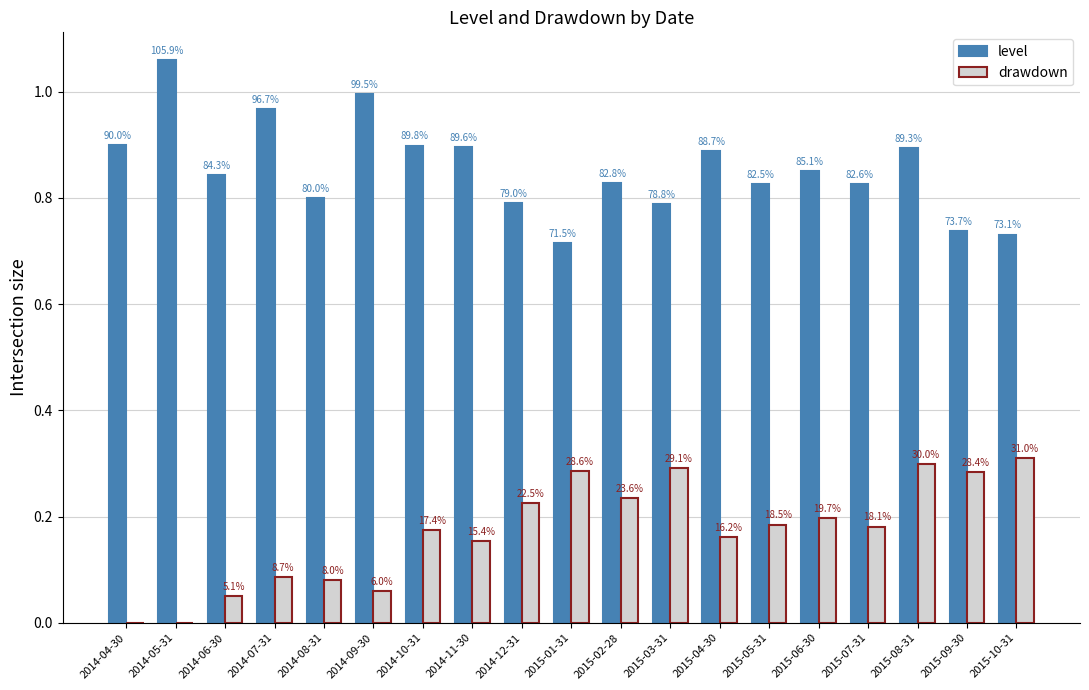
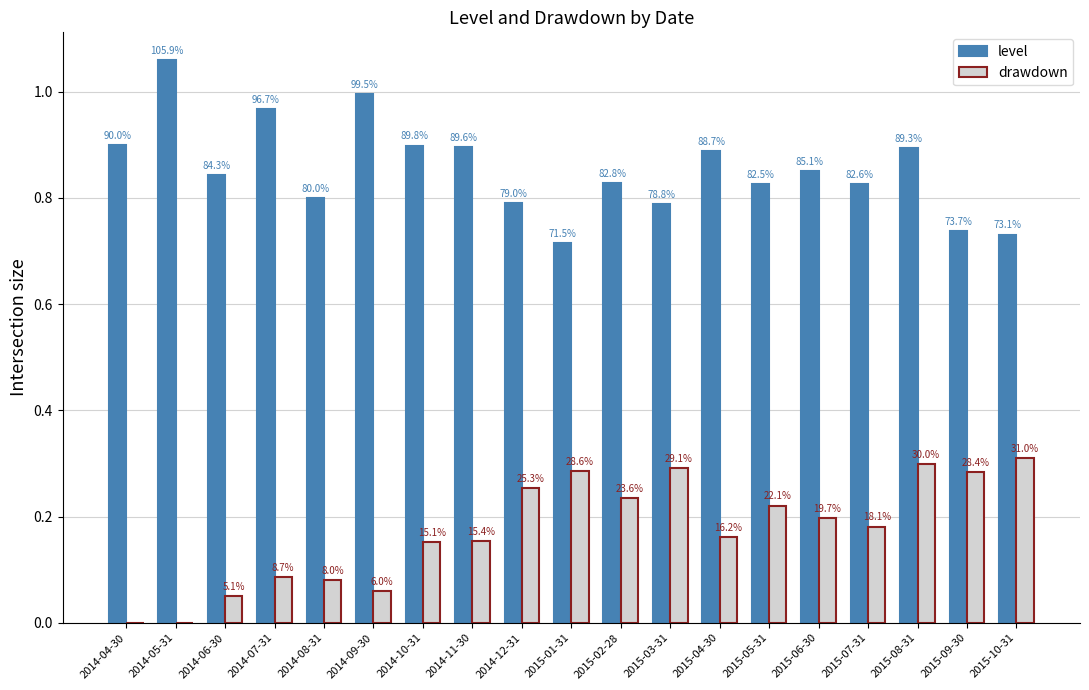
drawdown, 2014-10-31: 17.4% -> 15.1%
drawdown, 2014-12-31: 22.5% -> 25.3%
drawdown, 2015-05-31: 18.5% -> 22.1%
